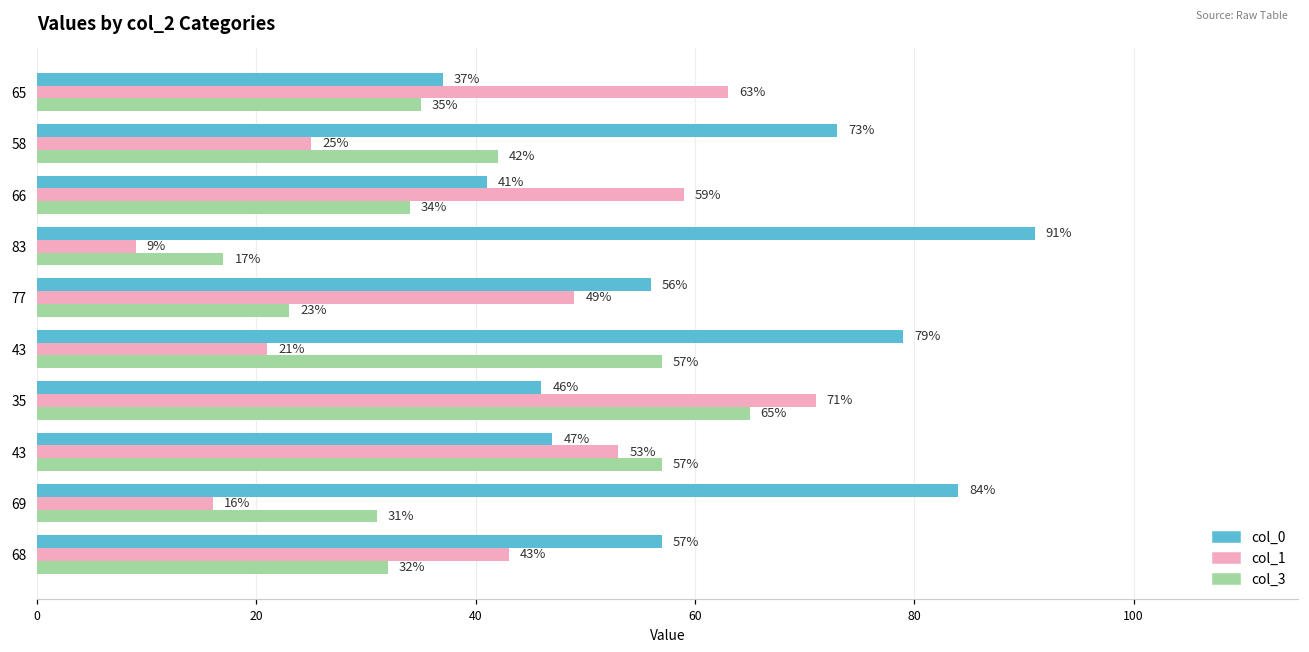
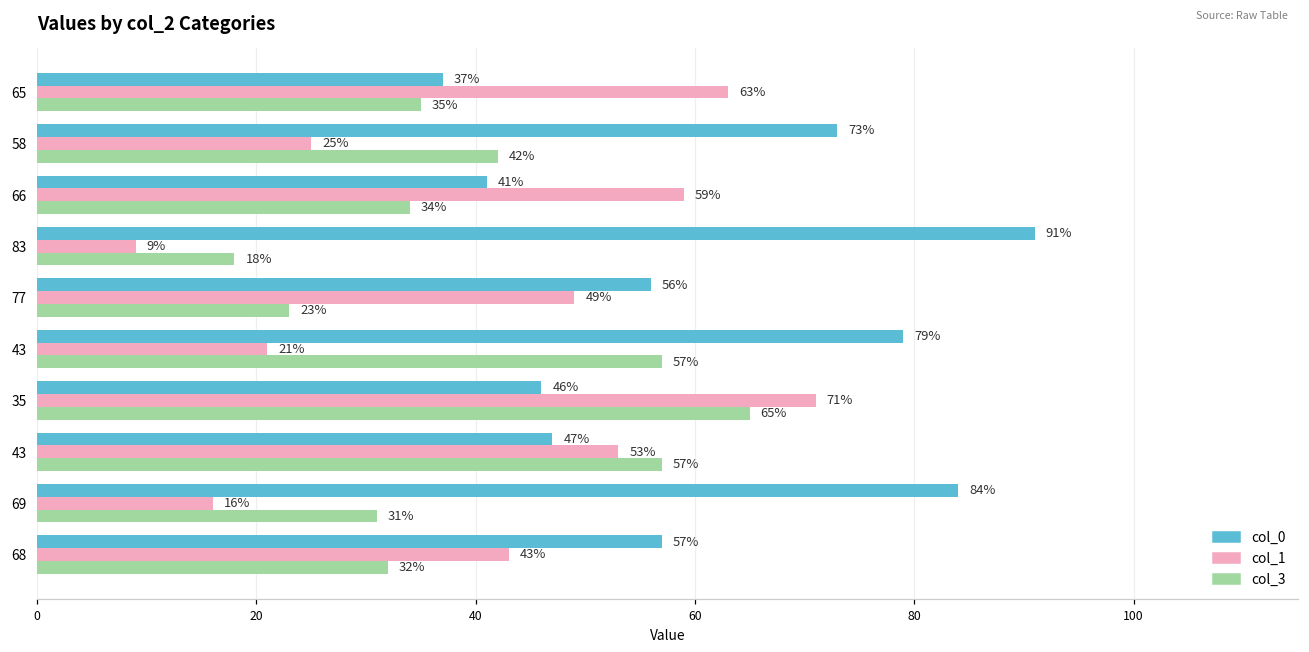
col_3, 83: 17% -> 18%
